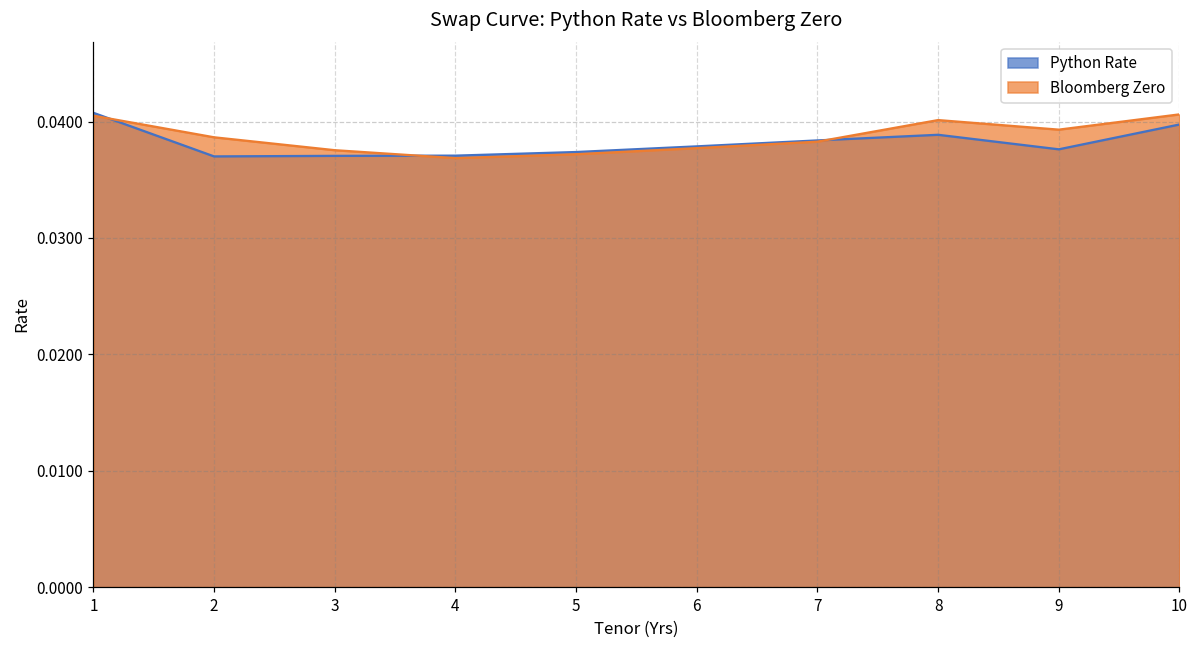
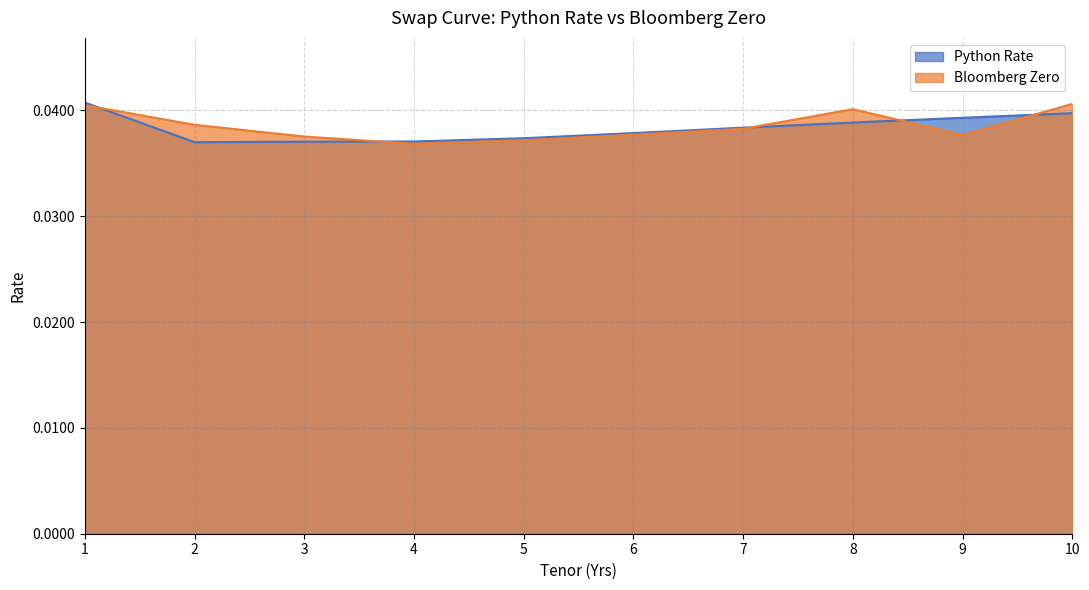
Python Rate, 9: 0.0376 -> 0.0393
Bloomberg Zero, 9: 0.0393 -> 0.0377
